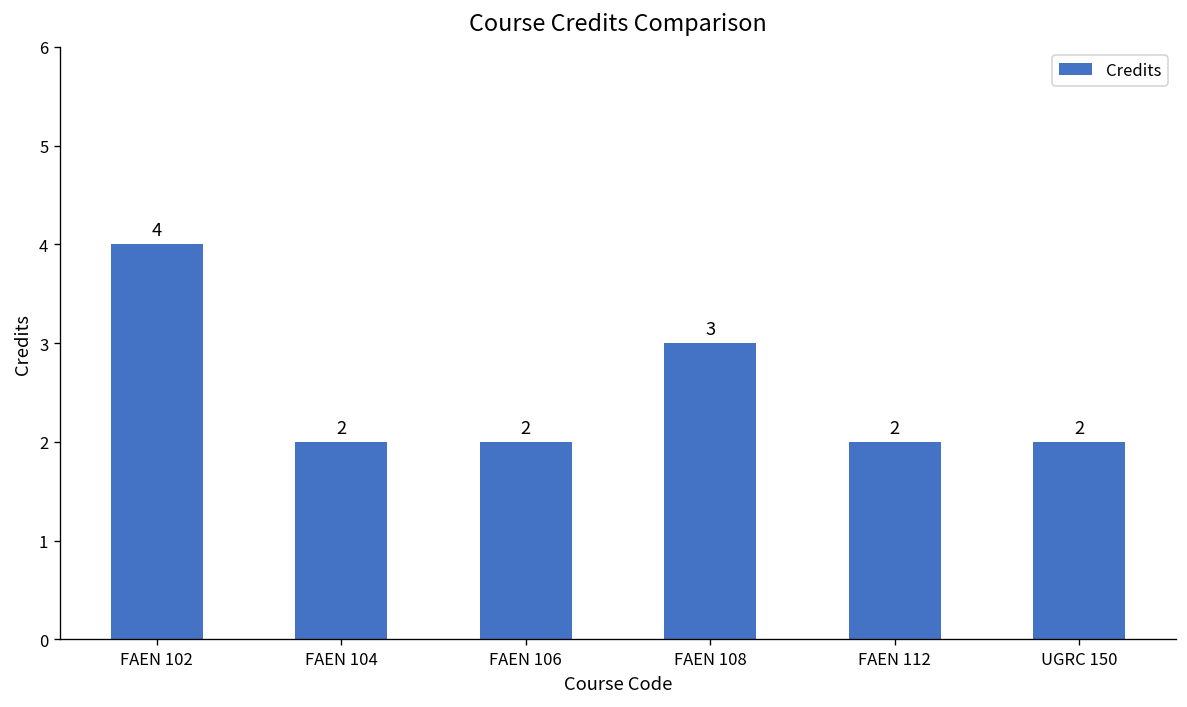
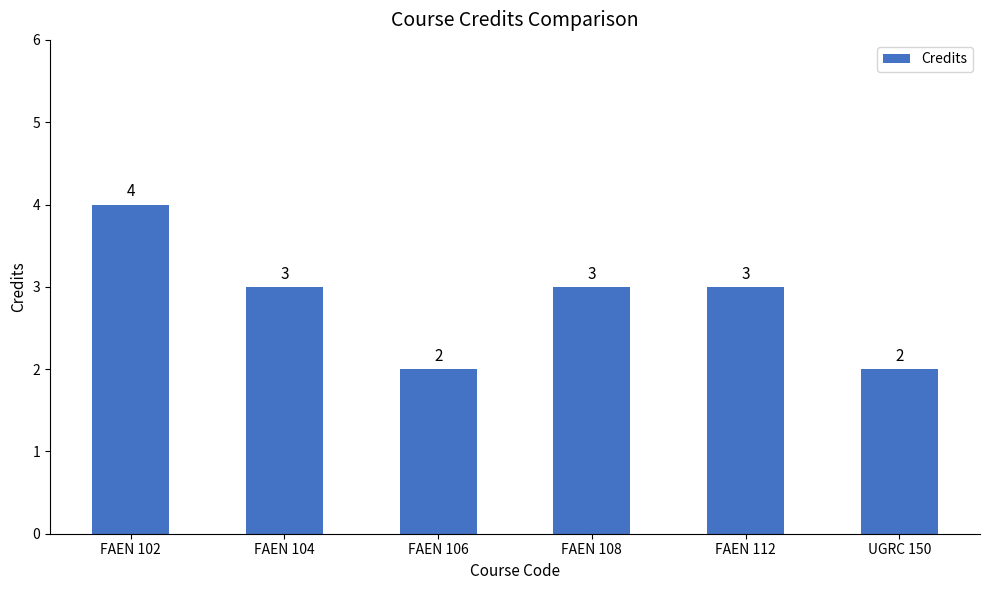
FAEN 104: 2 -> 3
FAEN 112: 2 -> 3
